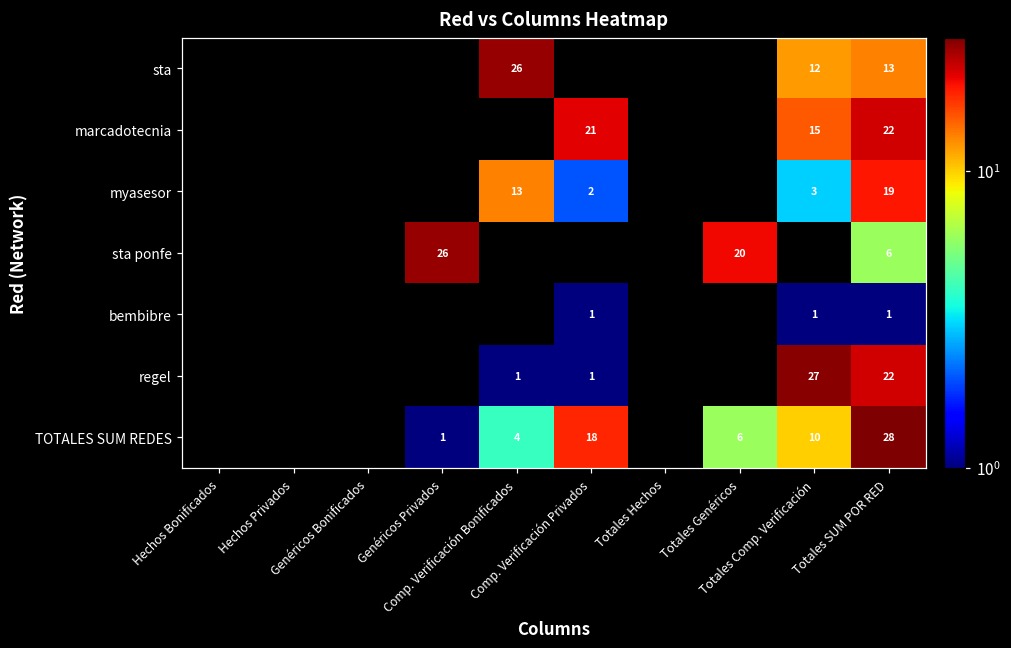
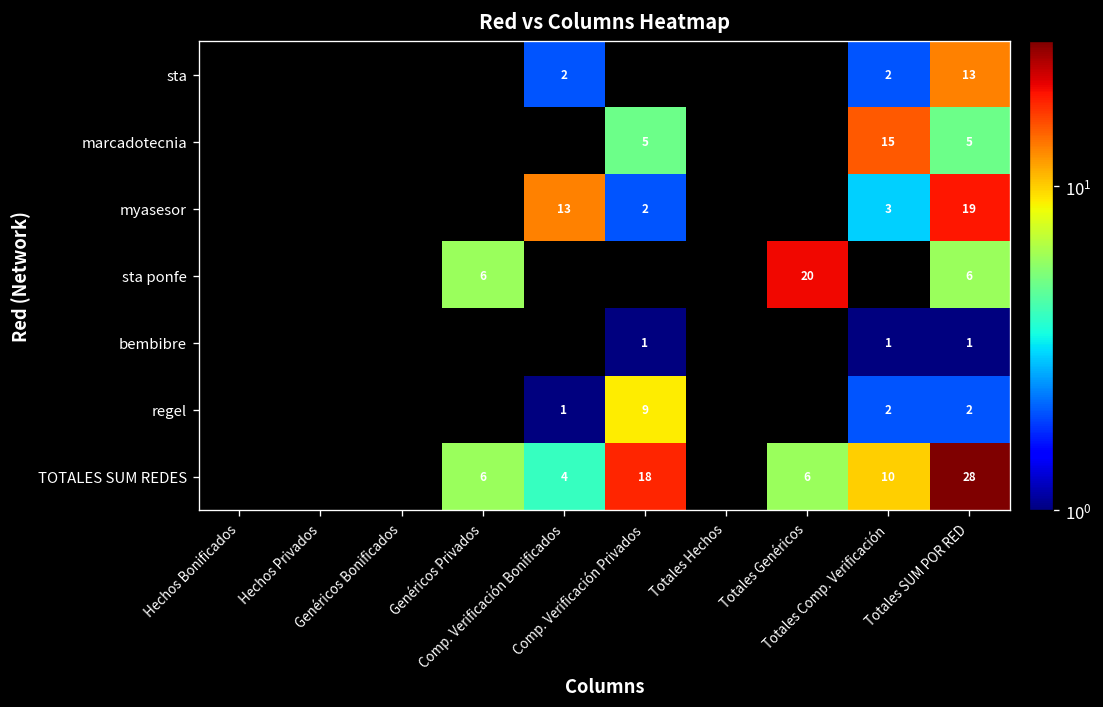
sta, Comp. Verificación Bonificados: 26 -> 2
sta, Totales Comp. Verificación: 12 -> 2
marcadotecnia, Comp. Verificación Privados: 21 -> 5
marcadotecnia, Totales SUM POR RED: 22 -> 5
sta ponfe, Genéricos Privados: 26 -> 6
regel, Comp. Verificación Privados: 1 -> 9
regel, Totales Comp. Verificación: 27 -> 2
regel, Totales SUM POR RED: 22 -> 2
TOTALES SUM REDES, Genéricos Privados: 1 -> 6
